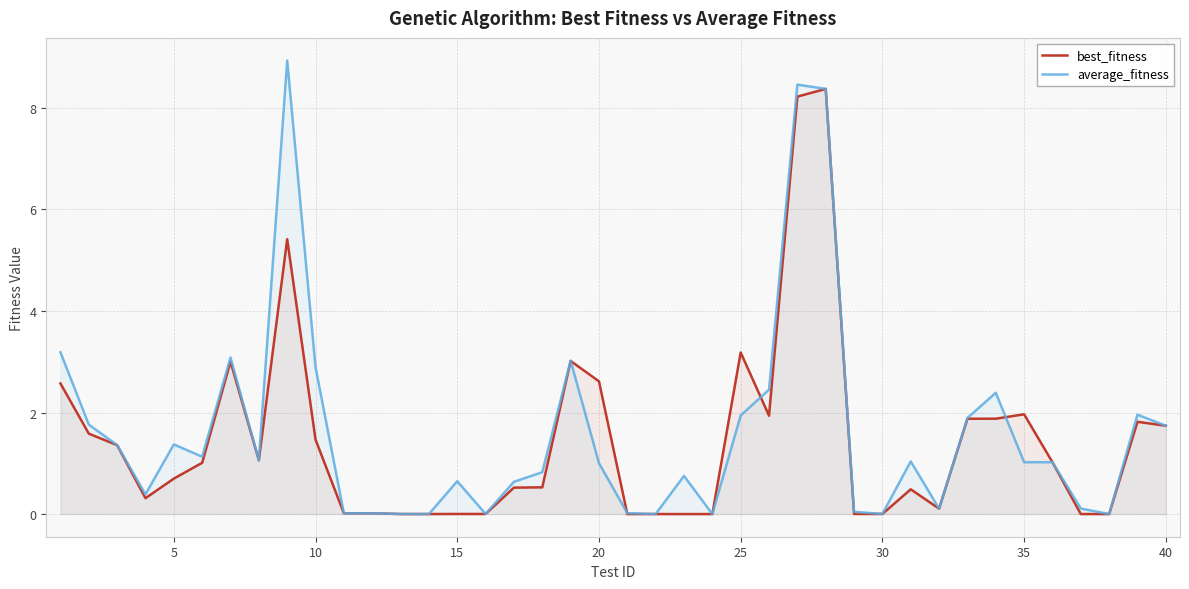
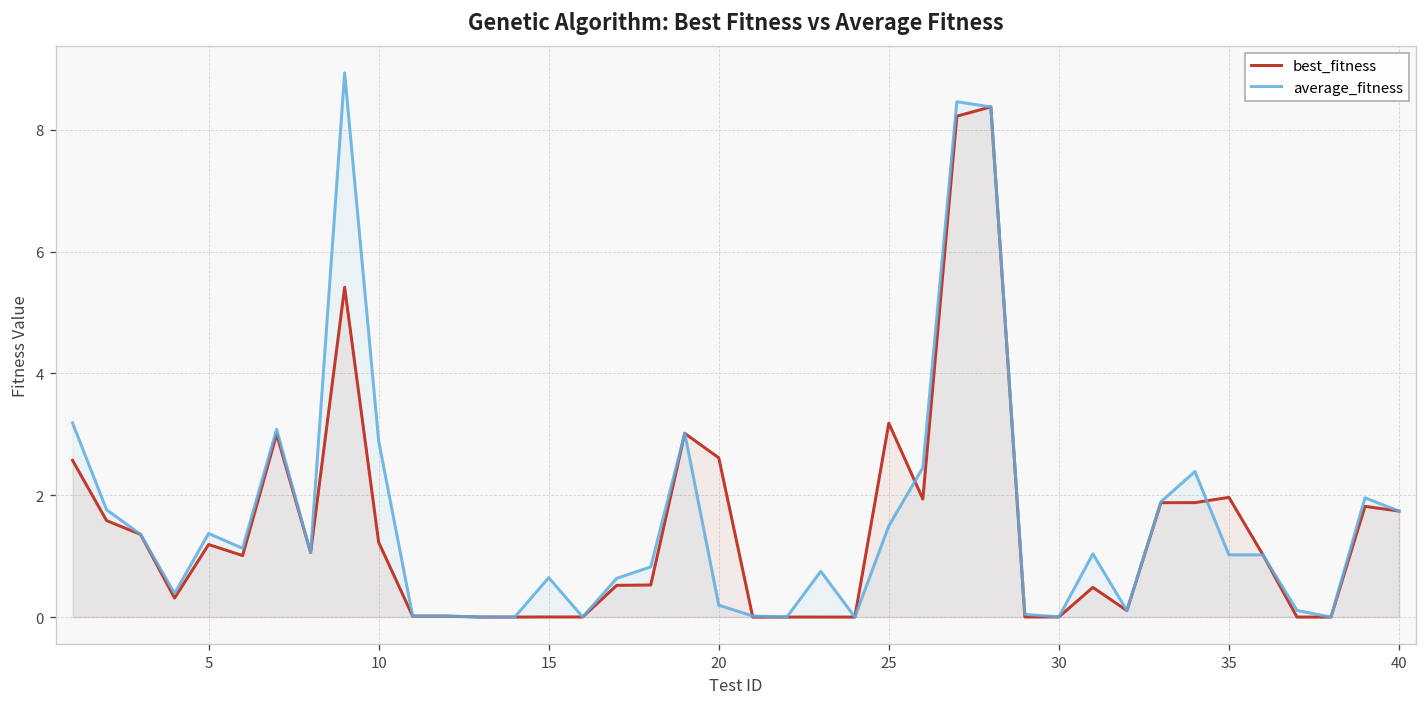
best_fitness, 5: 0.7 -> 1.2
best_fitness, 10: 1.5 -> 1.2
average_fitness, 20: 1.0 -> 0.2
average_fitness, 25: 1.9 -> 1.5
